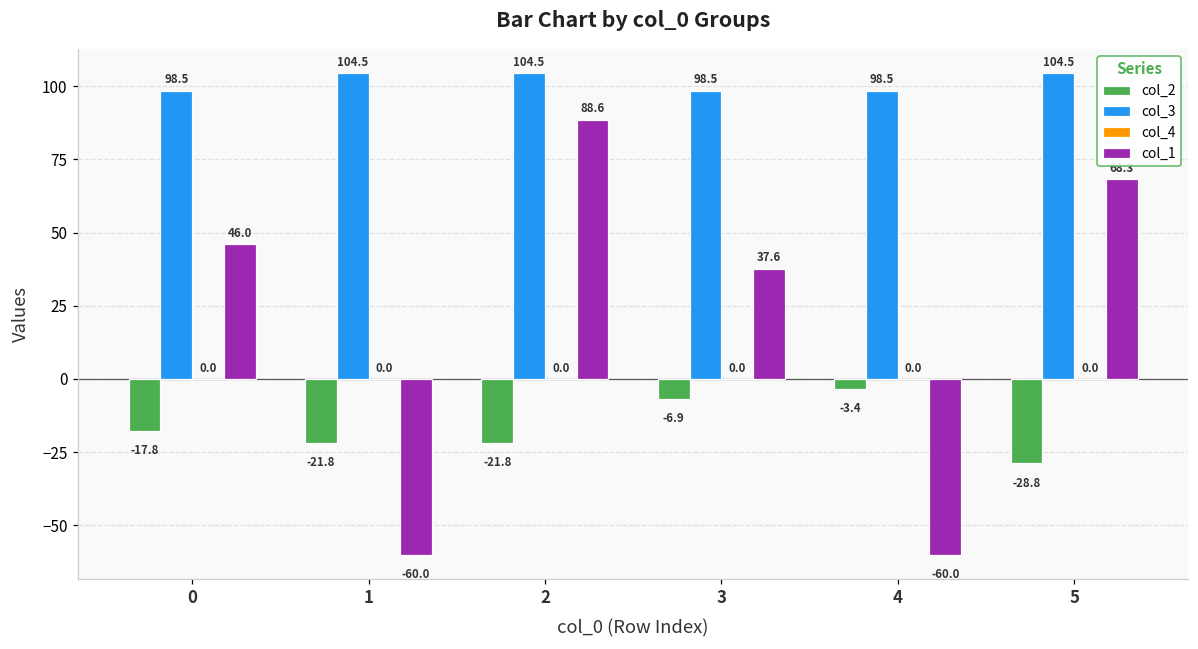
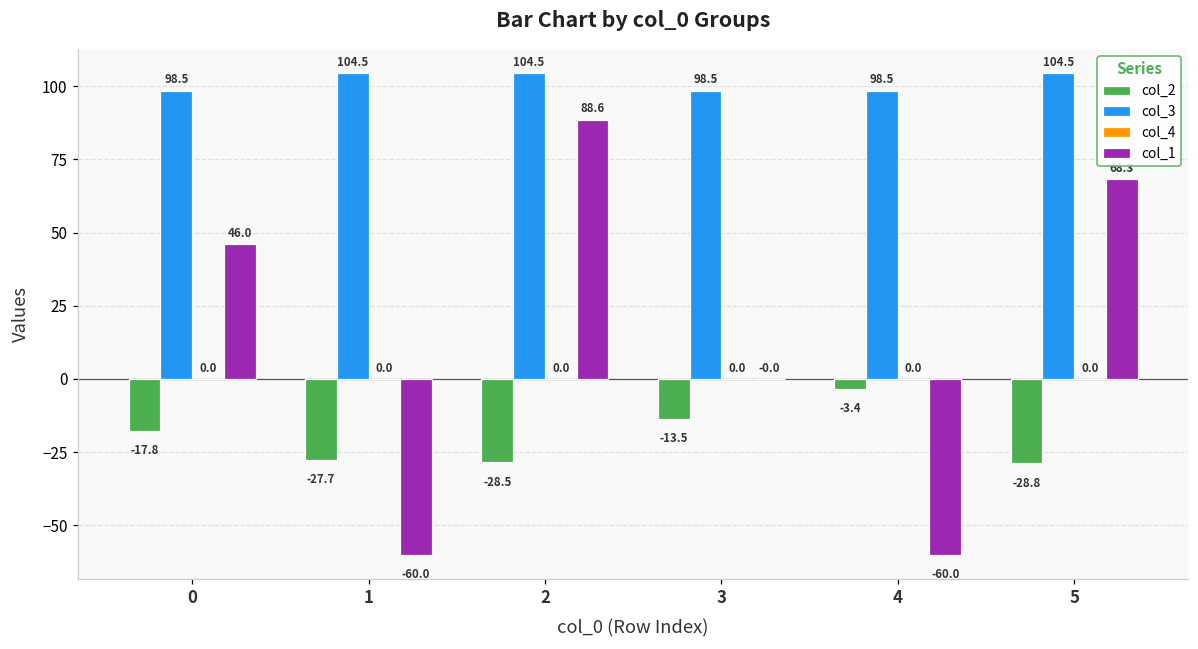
col_2, 1: -21.8 -> -27.7
col_2, 2: -21.8 -> -28.5
col_2, 3: -6.9 -> -13.5
col_1, 3: 37.6 -> -0.0
